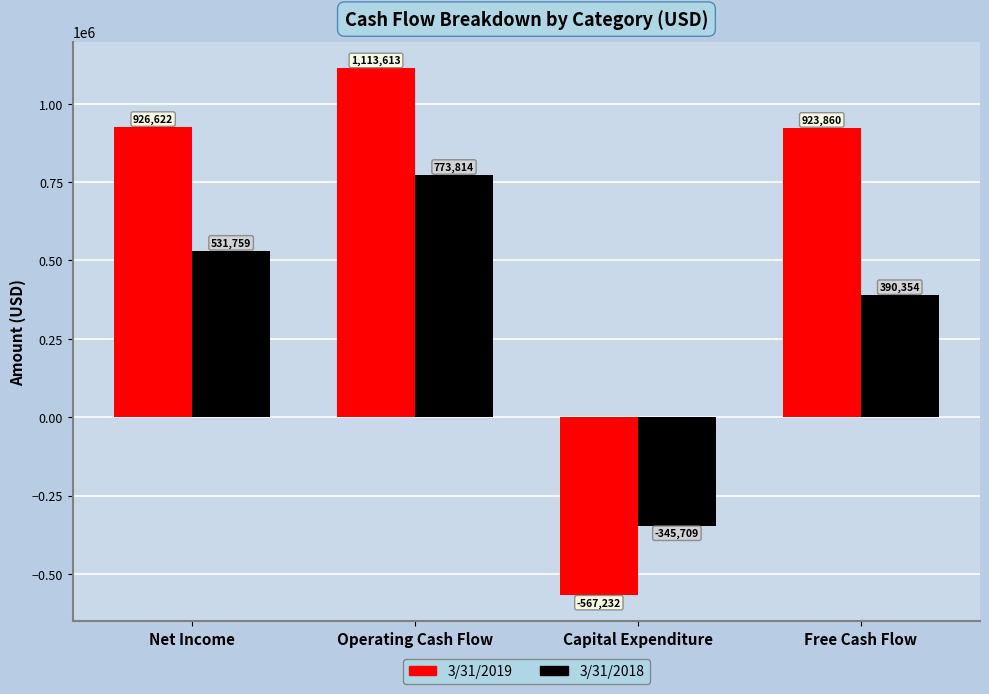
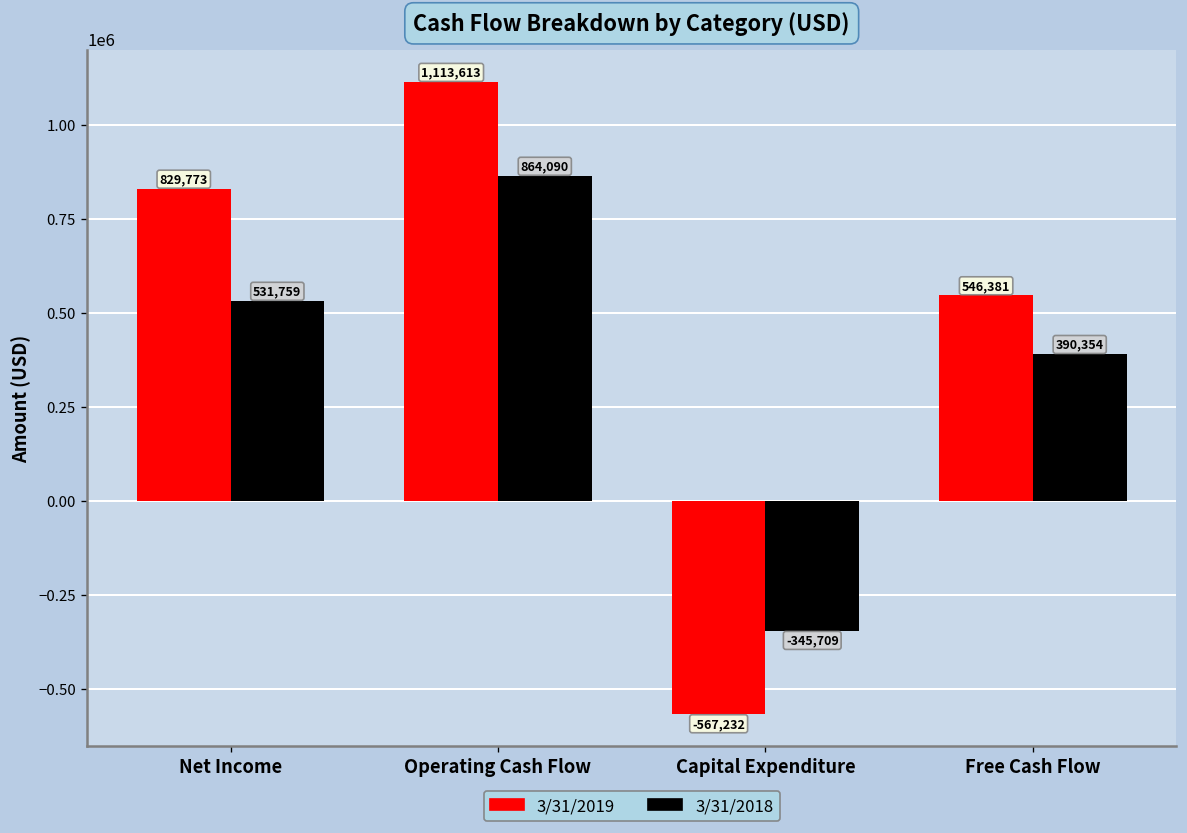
3/31/2019, Net Income: 926,622 -> 829,773
3/31/2018, Operating Cash Flow: 773,814 -> 864,090
3/31/2019, Free Cash Flow: 923,860 -> 546,381
